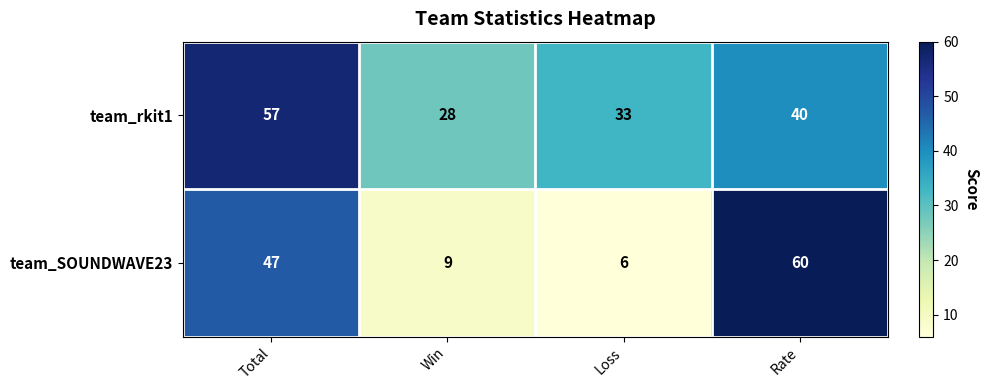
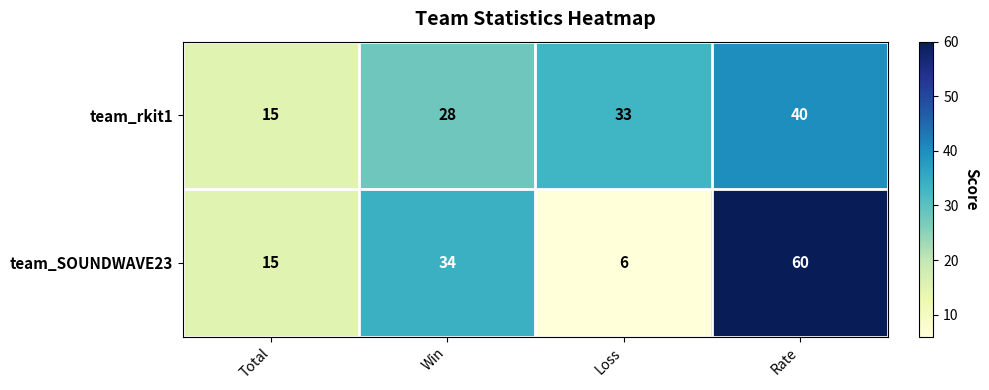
team_rkit1, Total: 57 -> 15
team_SOUNDWAVE23, Total: 47 -> 15
team_SOUNDWAVE23, Win: 9 -> 34
